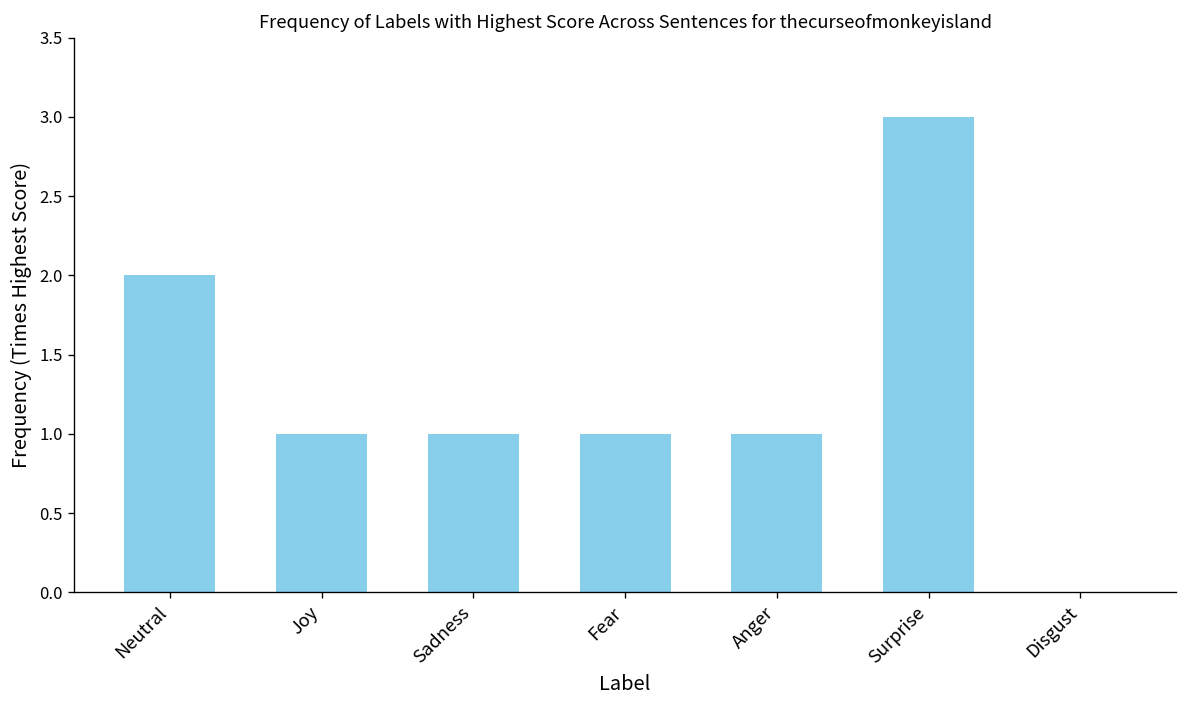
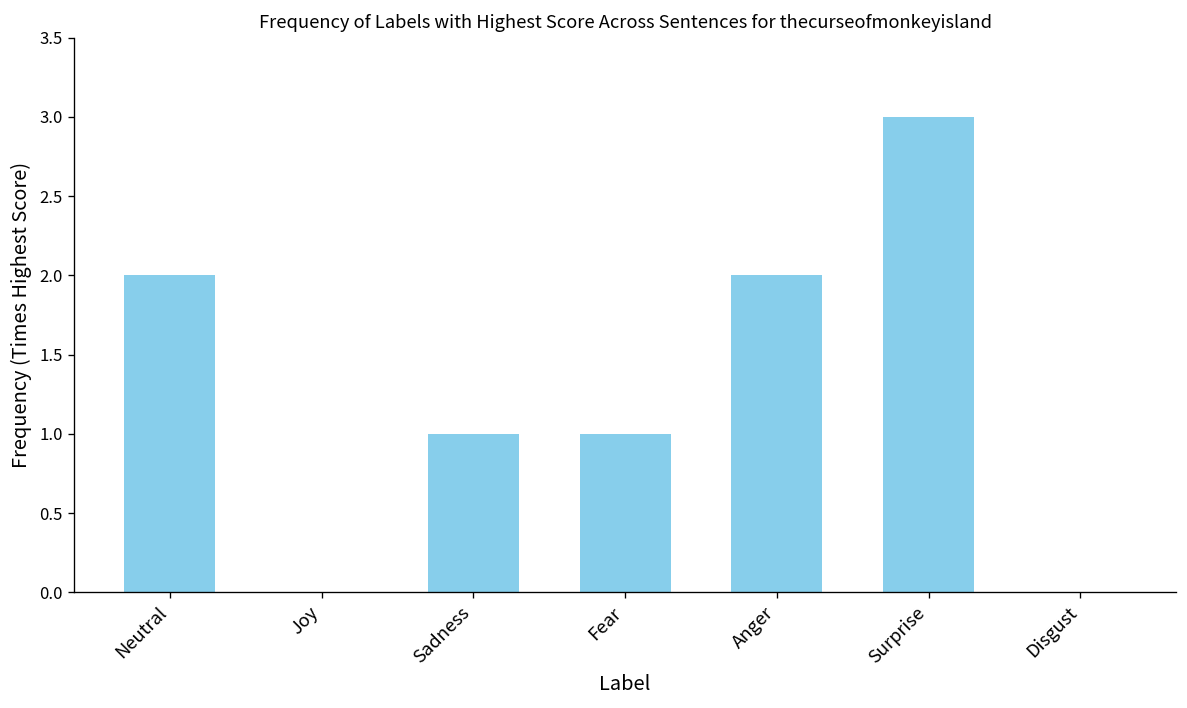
Joy: 1 -> 0
Anger: 1 -> 2
